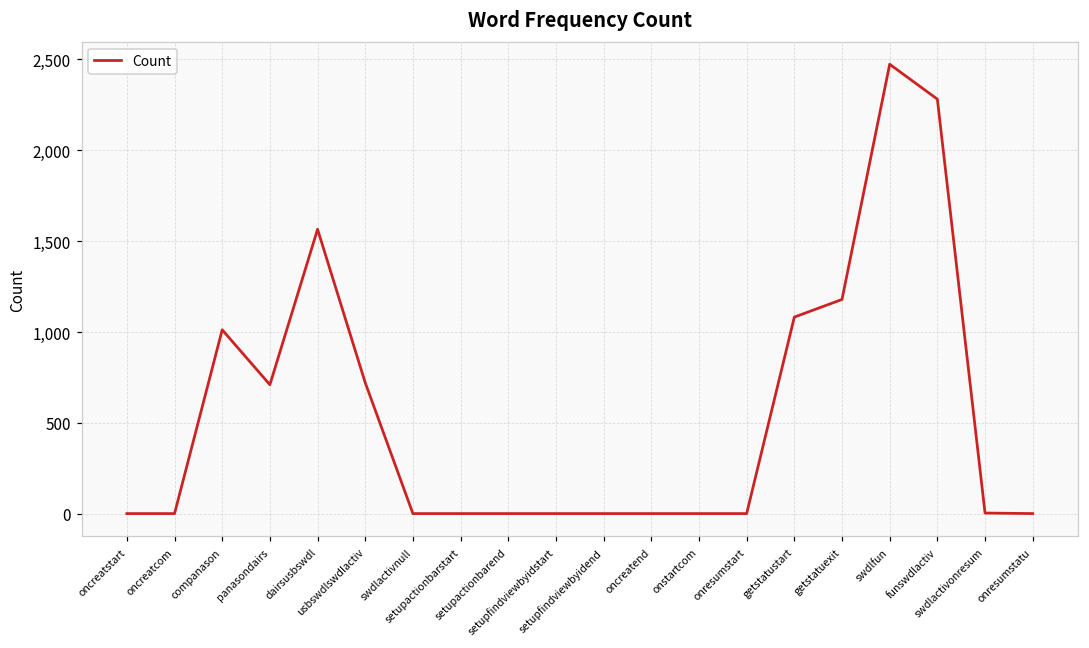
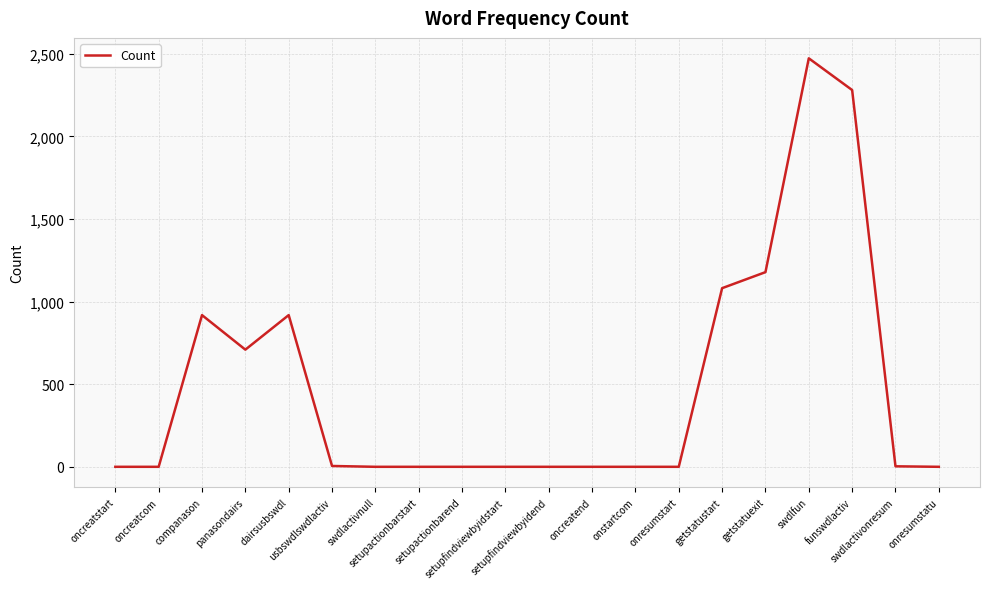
companason: 1,010 -> 920
dairsusbswdl: 1,570 -> 920
usbswdlswdlactiv: 720 -> 10
